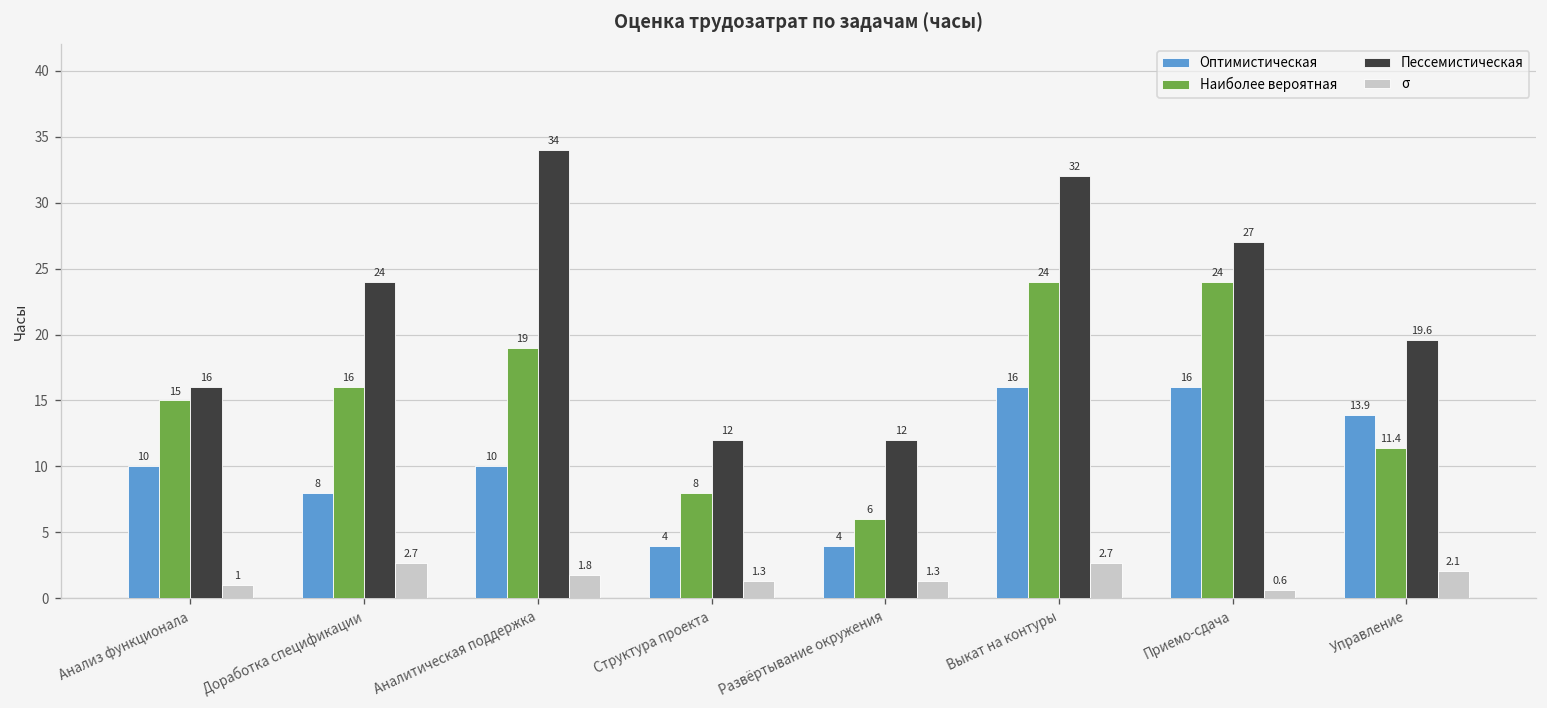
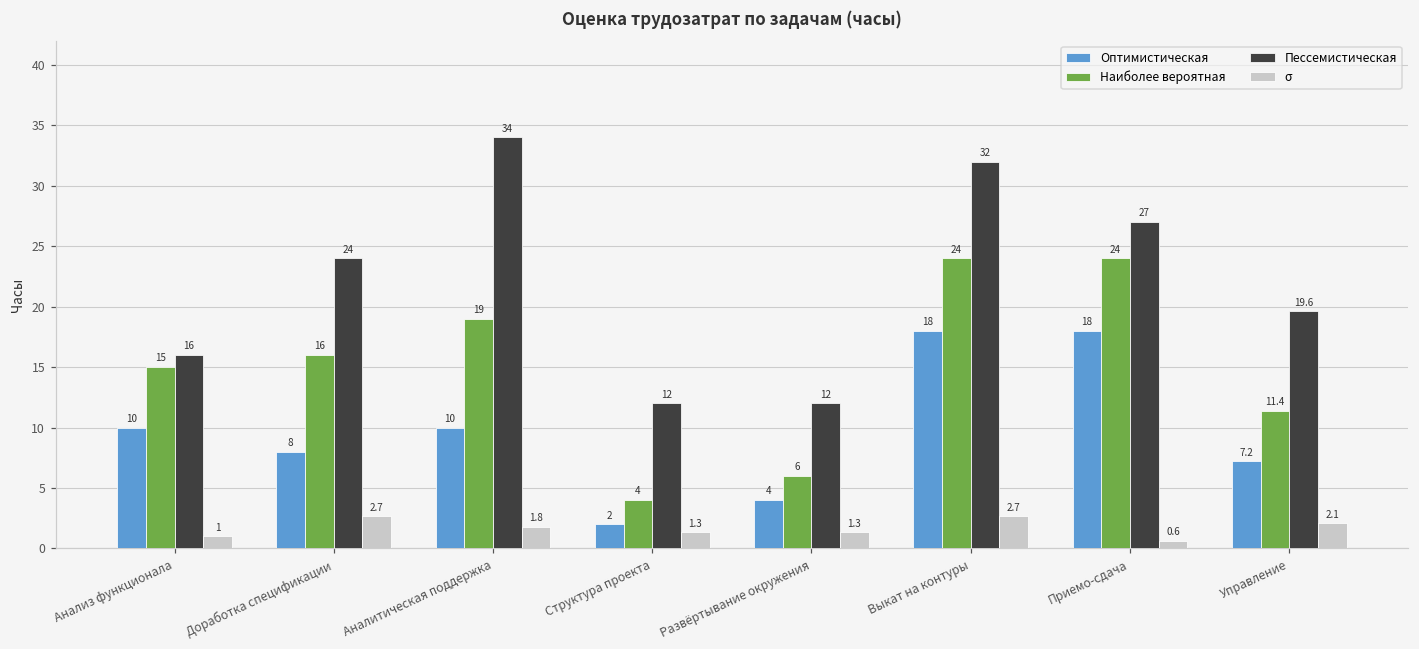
Оптимистическая, Структура проекта: 4 -> 2
Наиболее вероятная, Структура проекта: 8 -> 4
Оптимистическая, Выкат на контуры: 16 -> 18
Оптимистическая, Приемо-сдача: 16 -> 18
Оптимистическая, Управление: 13.9 -> 7.2
